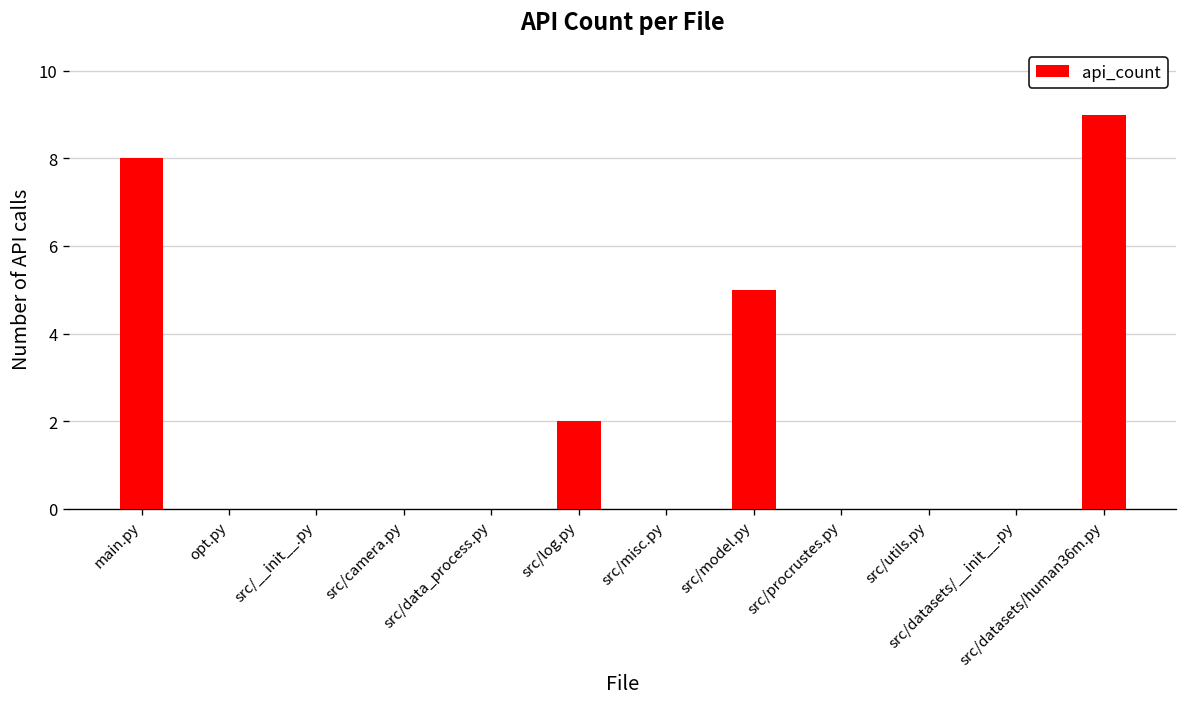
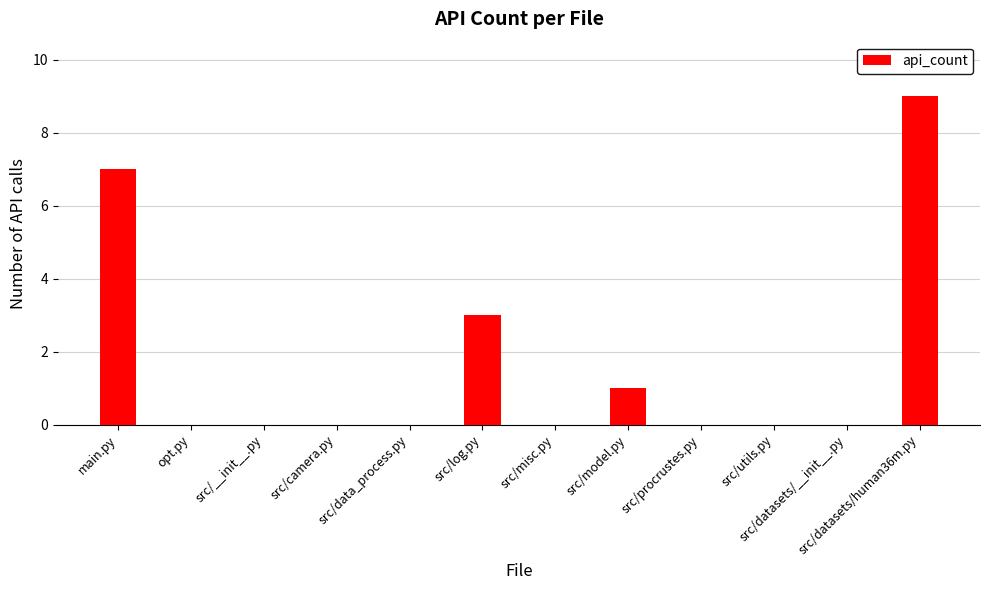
main.py: 8 -> 7
src/log.py: 2 -> 3
src/model.py: 5 -> 1
